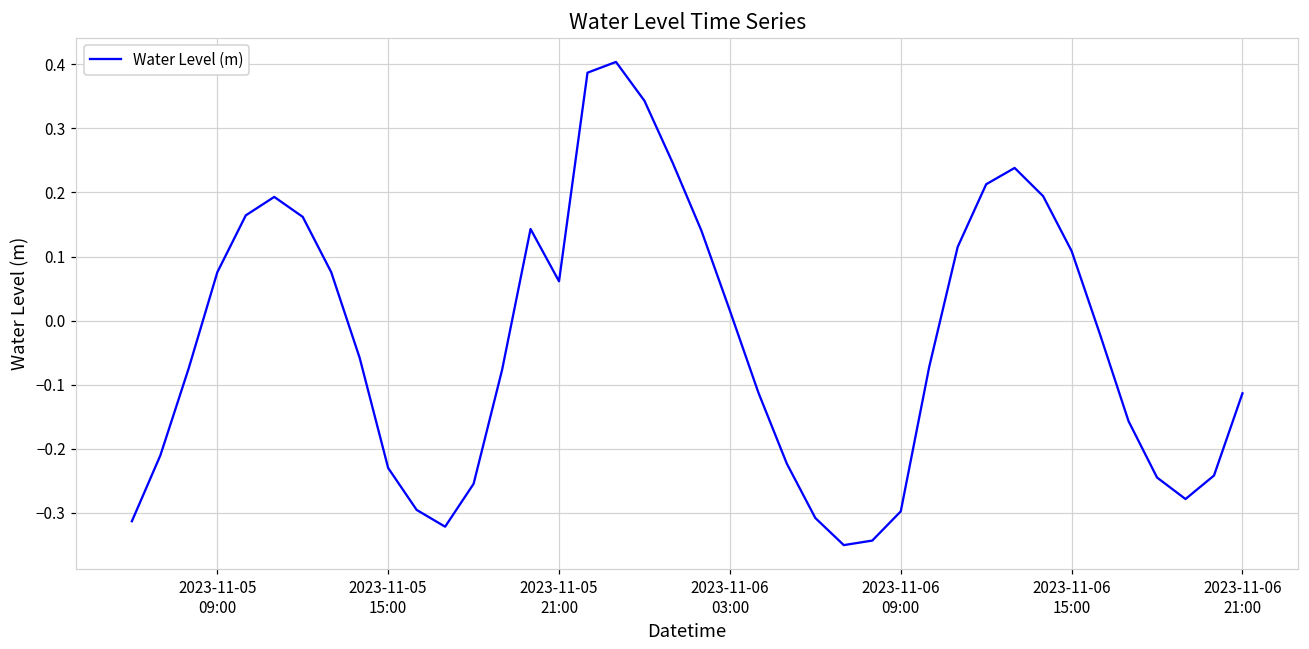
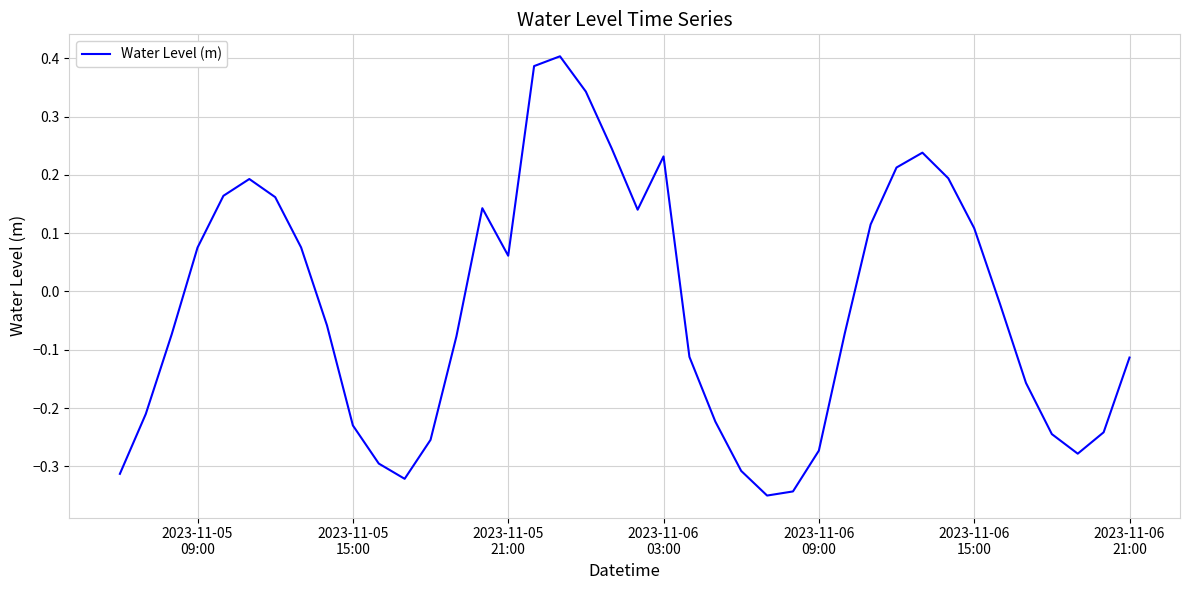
2023-11-06 03:00: 0.02 -> 0.23
2023-11-06 09:00: -0.30 -> -0.27
